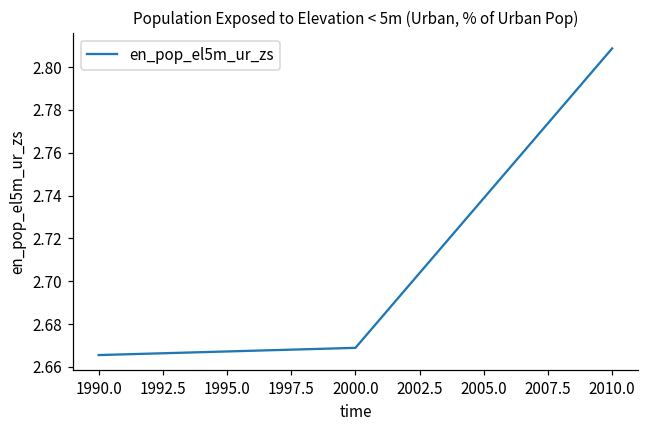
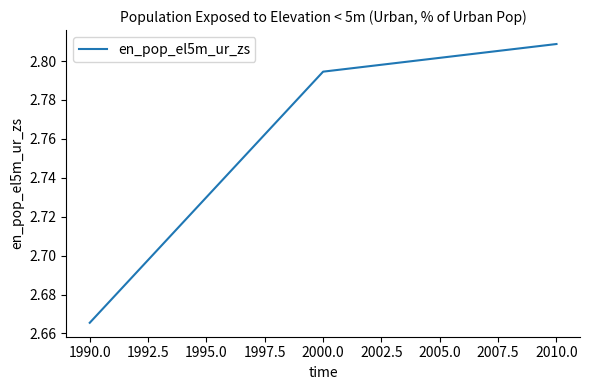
2000.0: 2.669 -> 2.795
